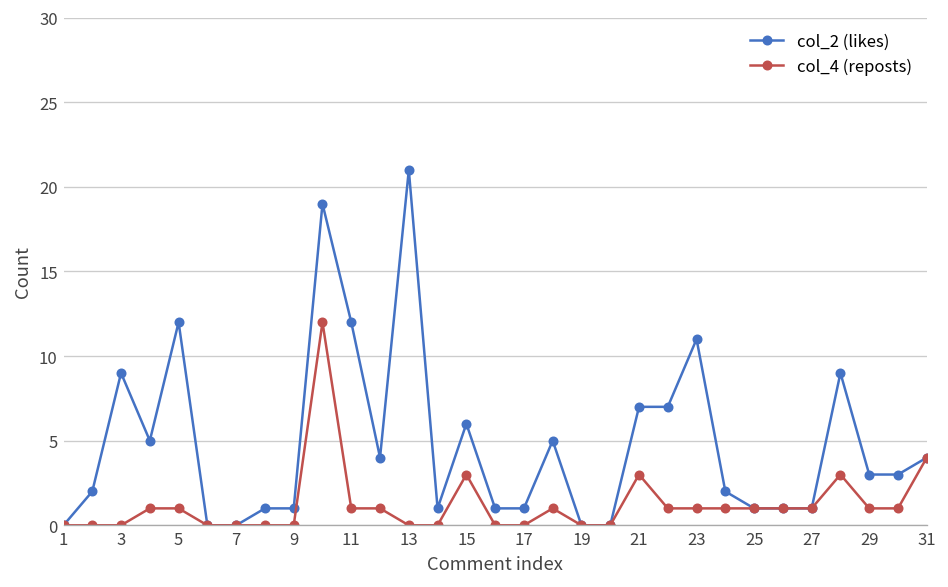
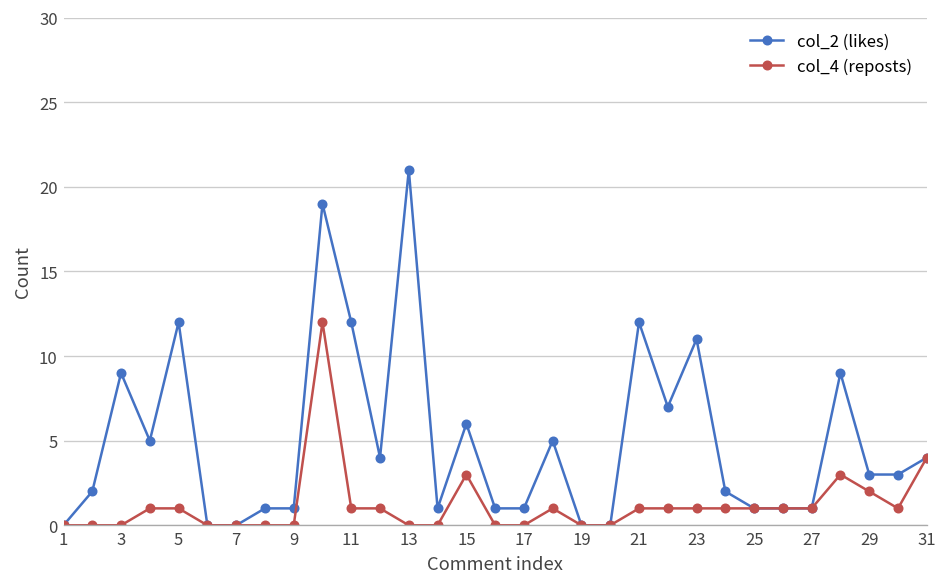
col_2 (likes), 21: 7 -> 12
col_4 (reposts), 21: 3 -> 1
col_4 (reposts), 29: 1 -> 2
